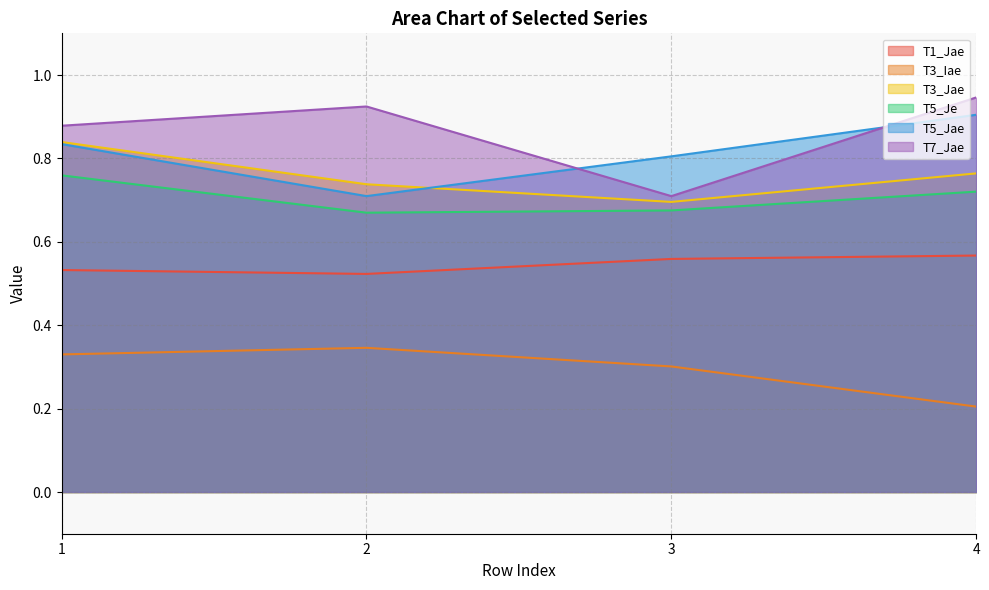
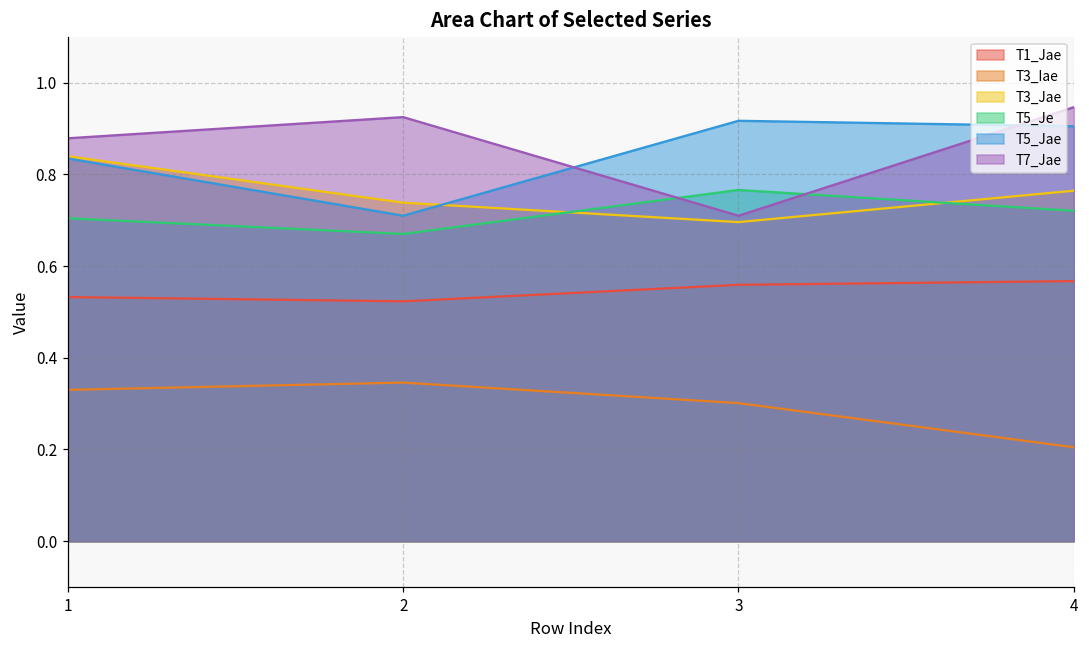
T5_Je, 1: 0.76 -> 0.70
T5_Je, 3: 0.68 -> 0.77
T5_Jae, 3: 0.81 -> 0.92
